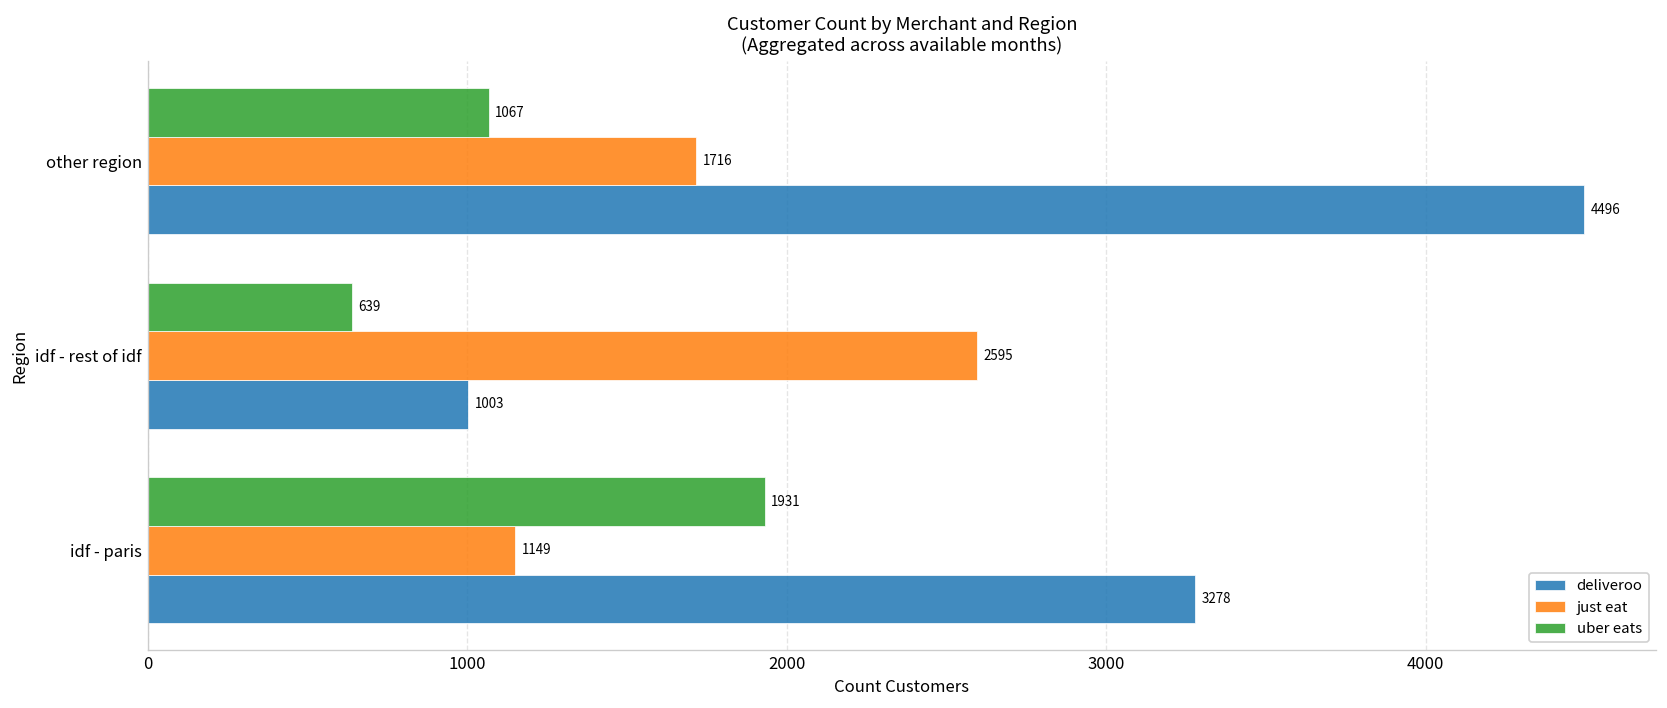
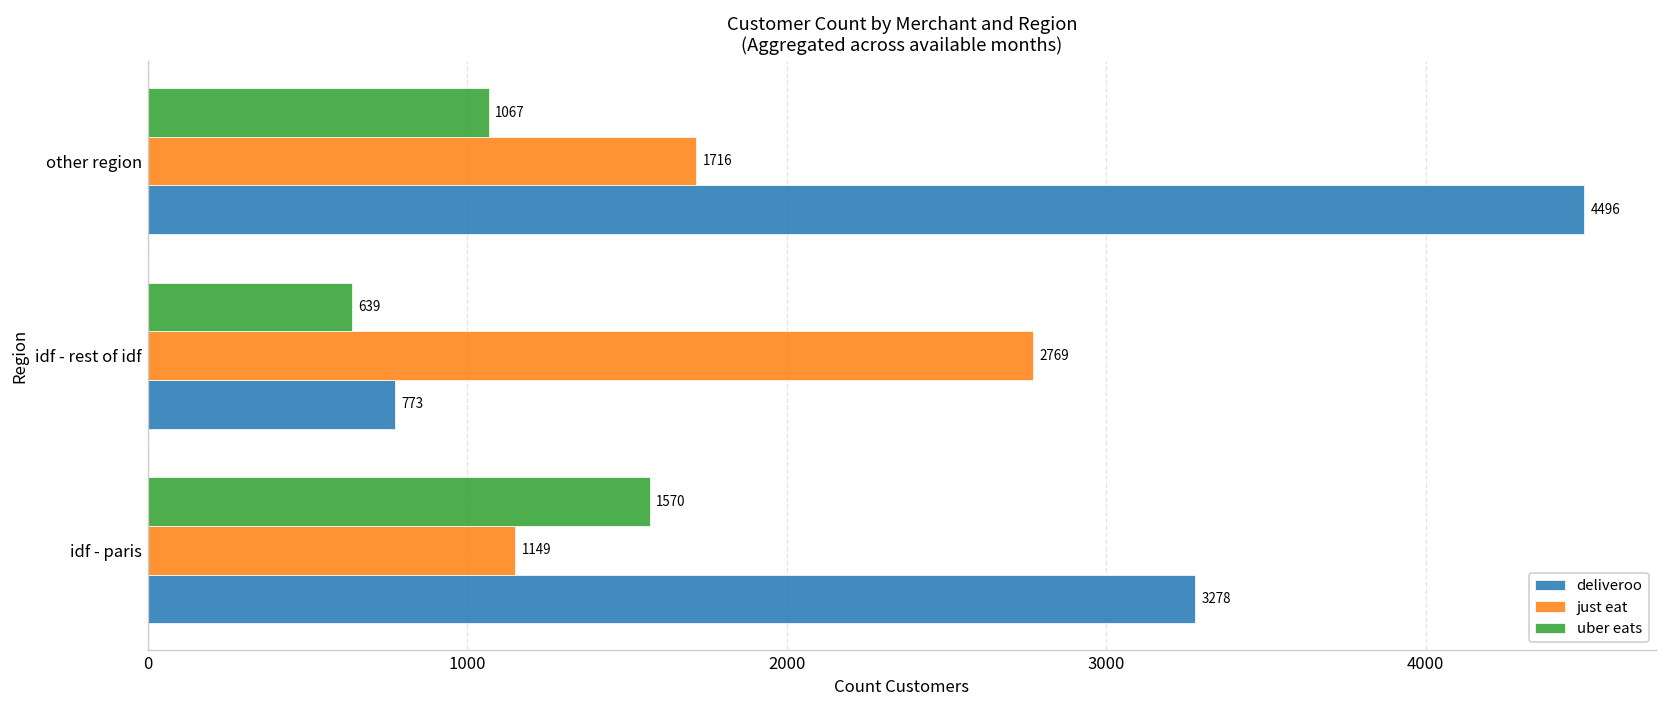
just eat, idf - rest of idf: 2595 -> 2769
deliveroo, idf - rest of idf: 1003 -> 773
uber eats, idf - paris: 1931 -> 1570
